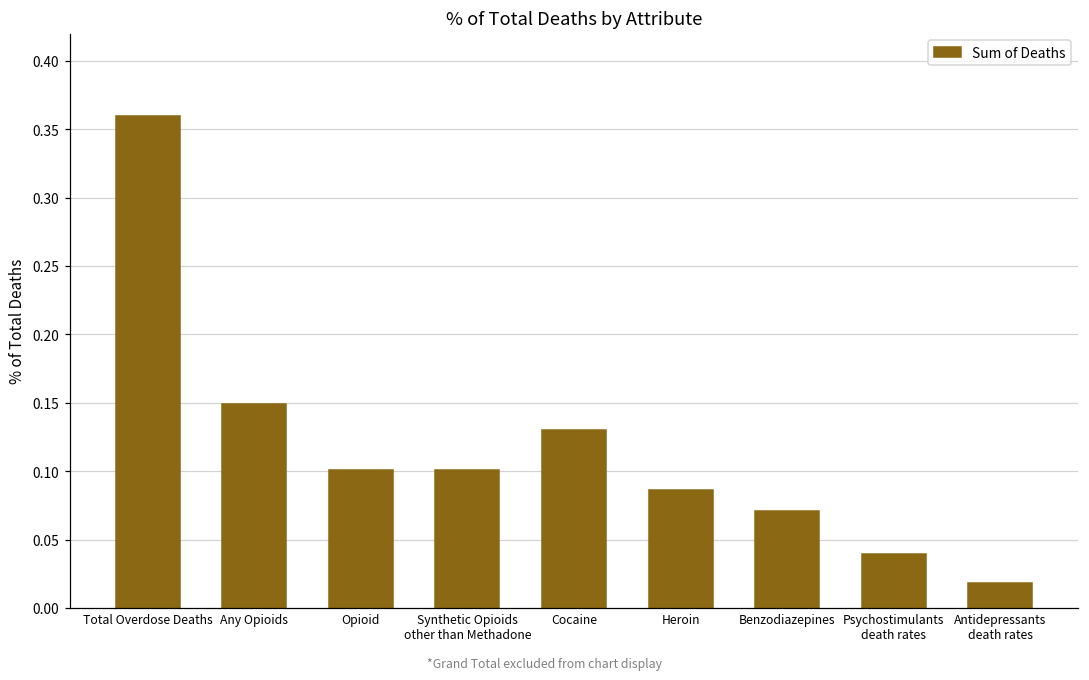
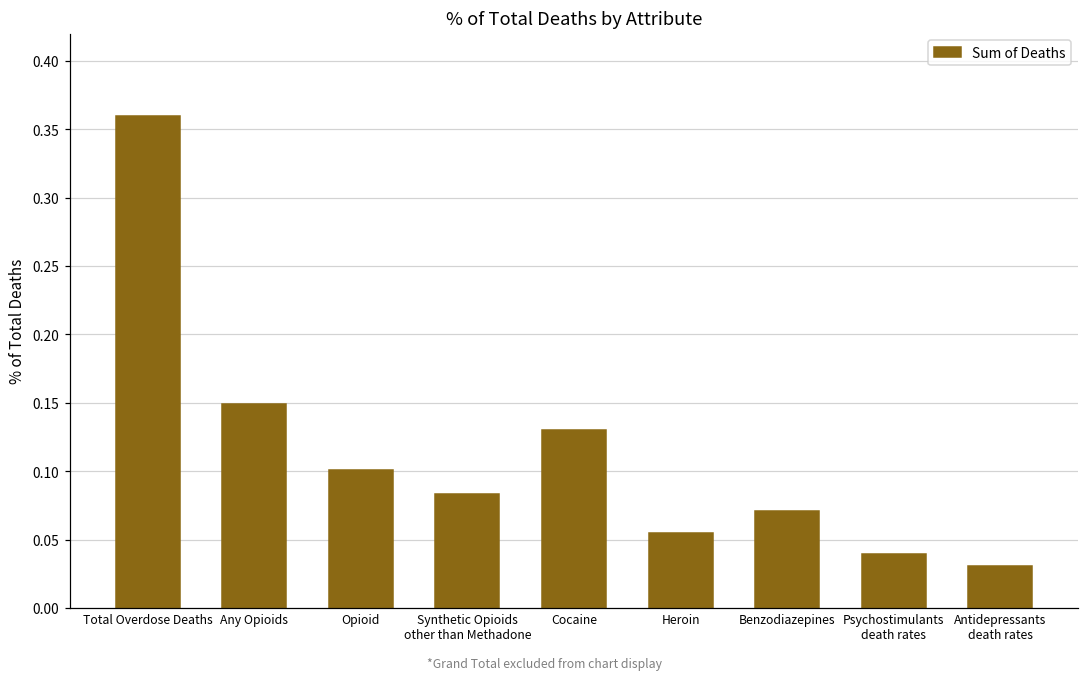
Synthetic Opioids other than Methadone: 0.101 -> 0.083
Heroin: 0.087 -> 0.055
Antidepressants death rates: 0.019 -> 0.031
